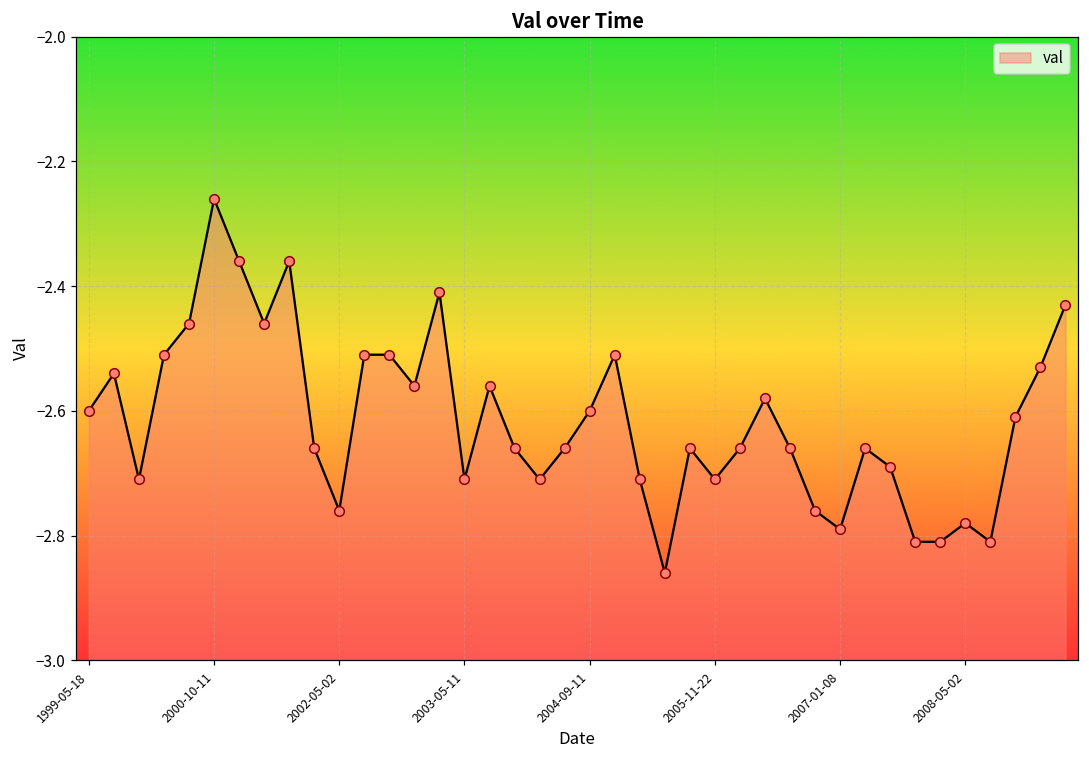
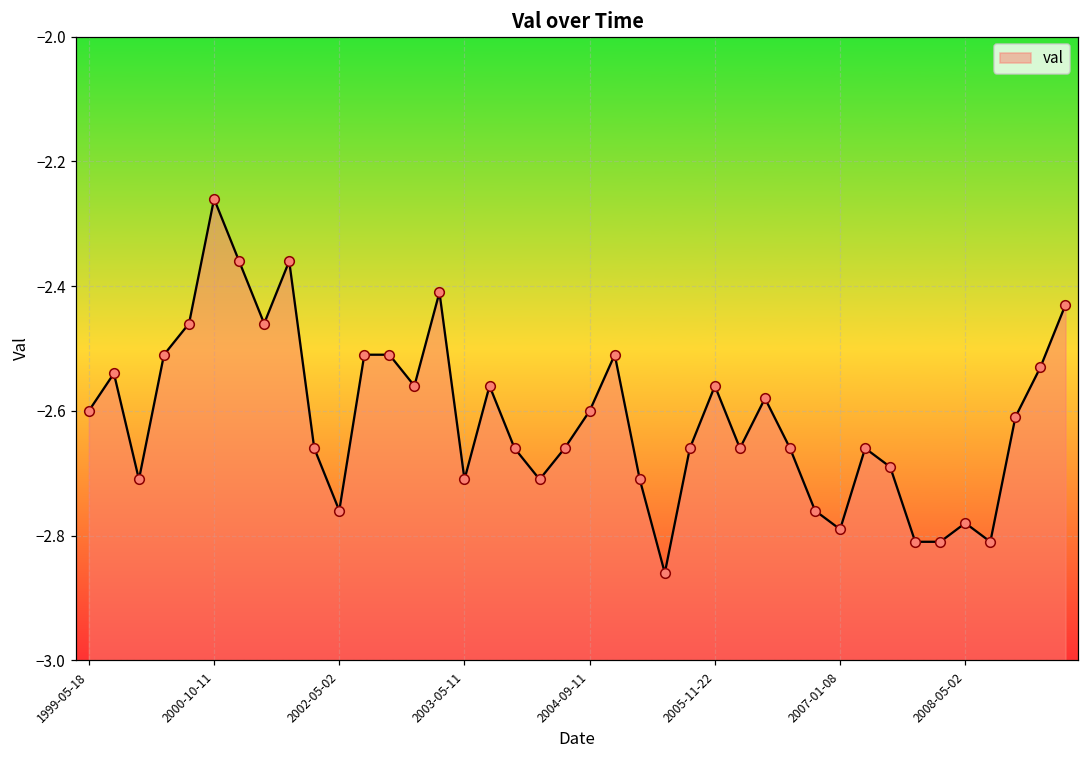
2005-11-22: -2.71 -> -2.56
